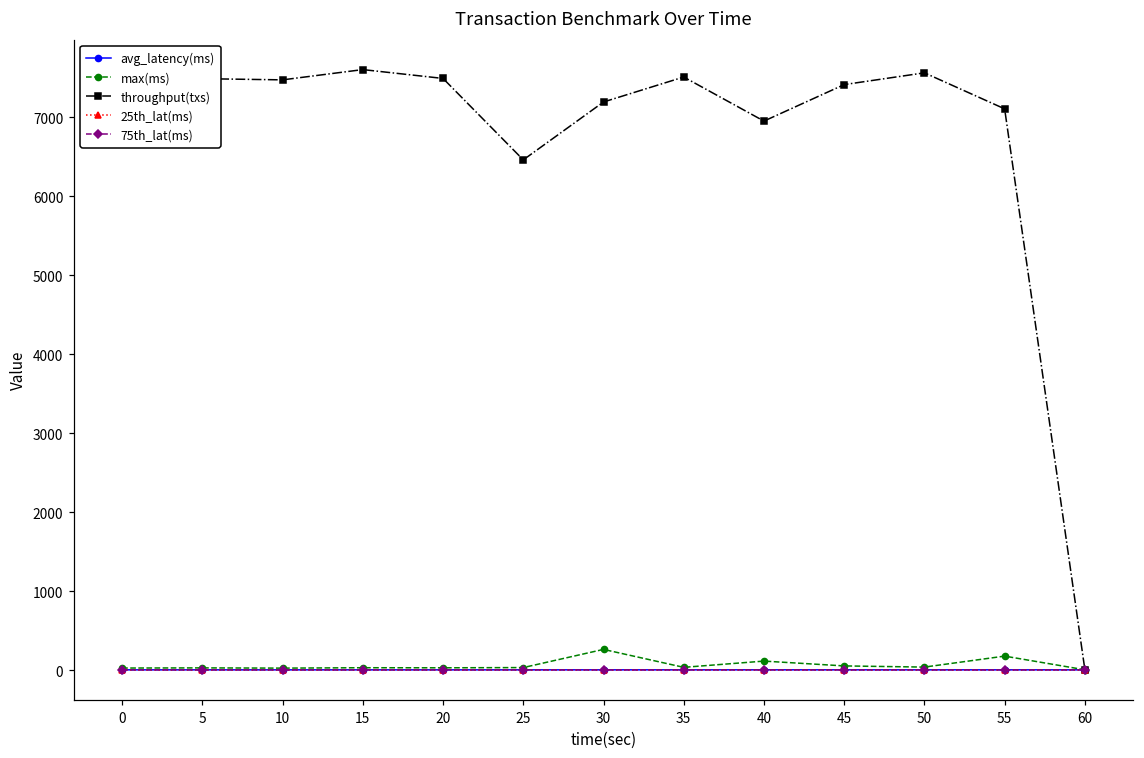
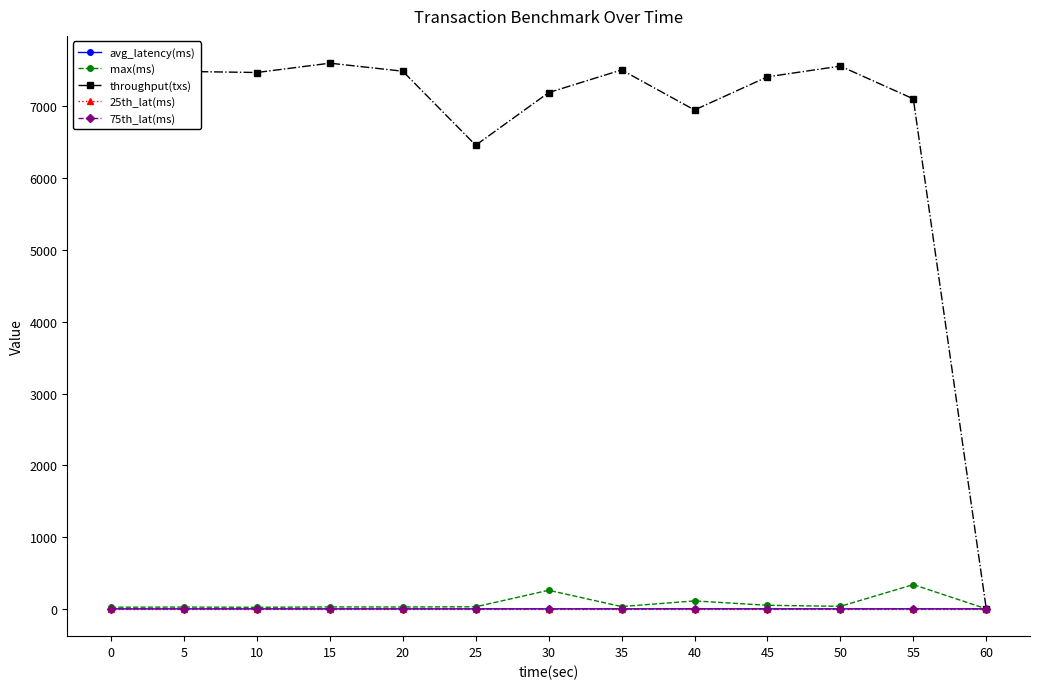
max(ms), 55: 200 -> 300
